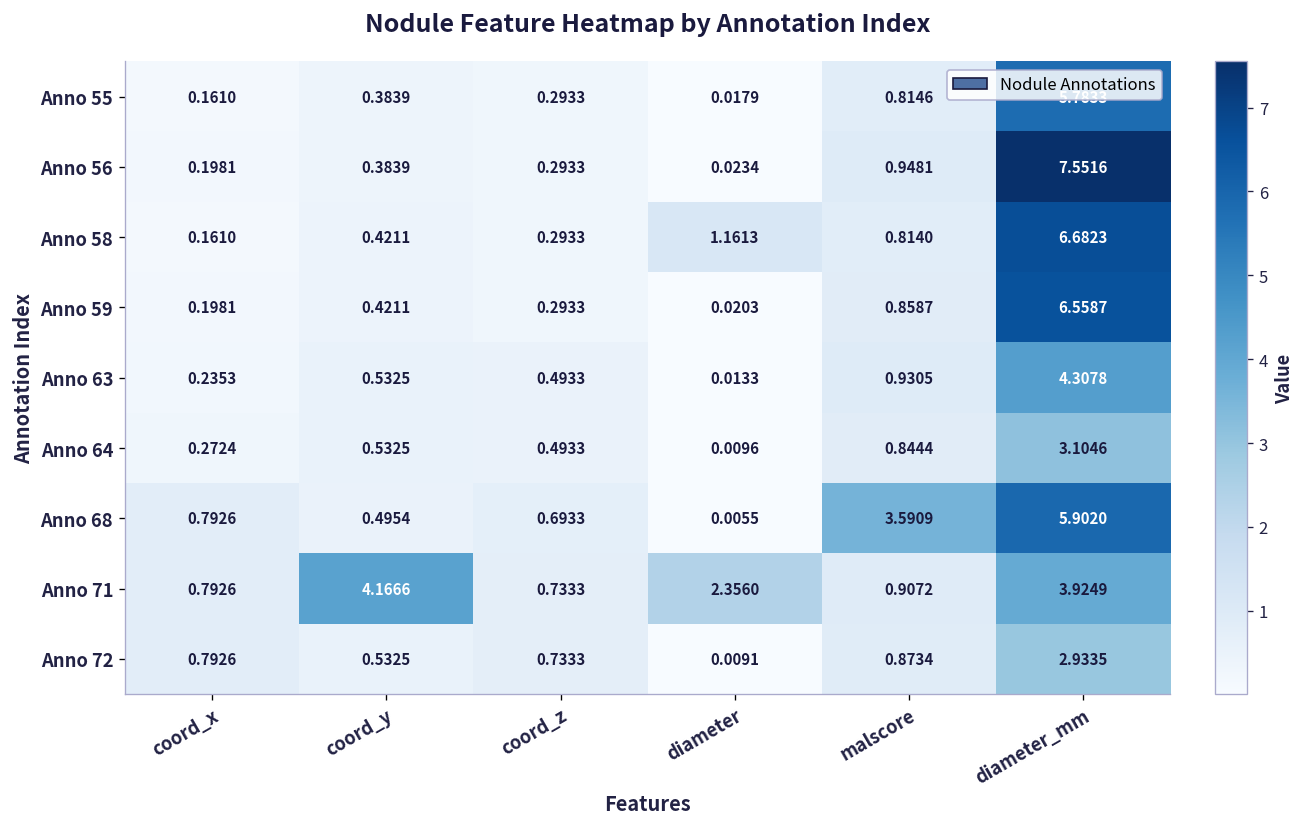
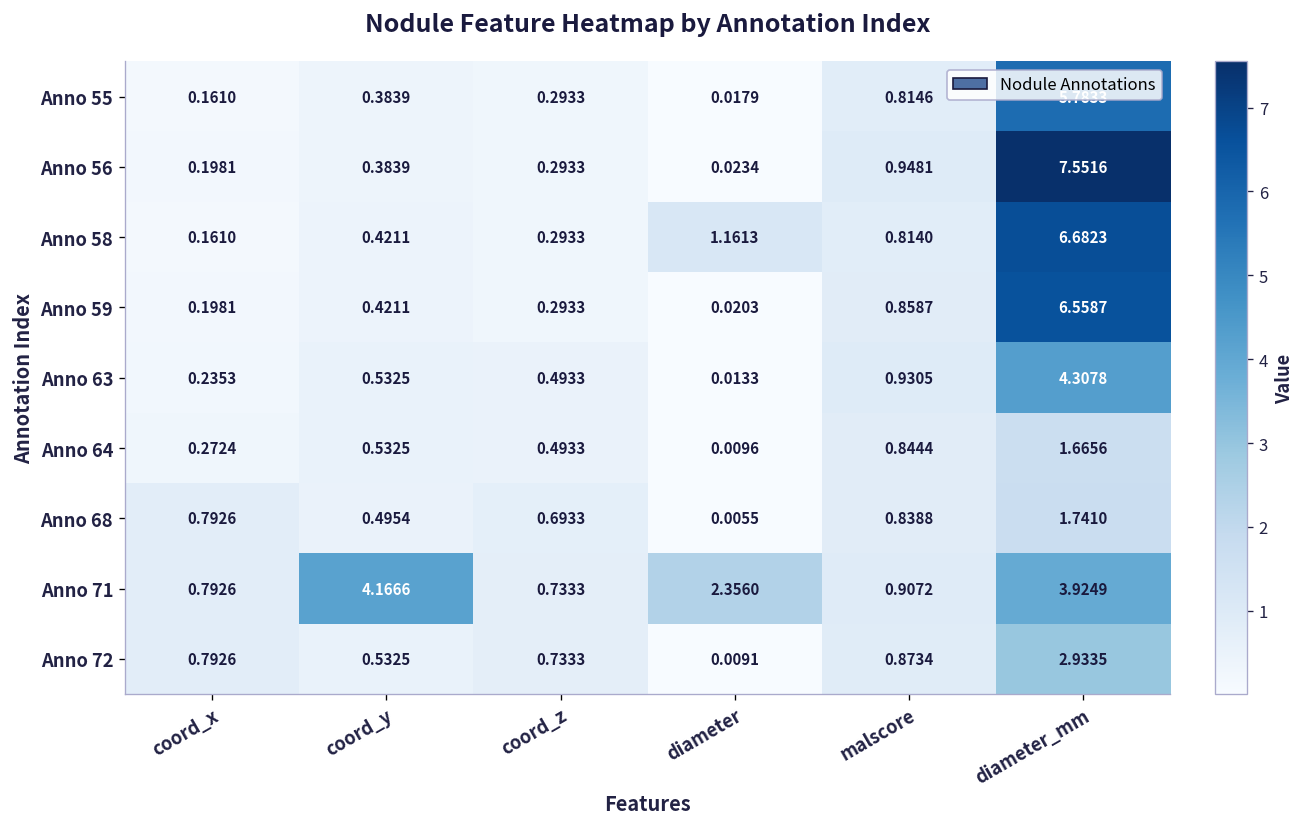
Anno 64, diameter_mm: 3.1046 -> 1.6656
Anno 68, malscore: 3.5909 -> 0.8388
Anno 68, diameter_mm: 5.9020 -> 1.7410
